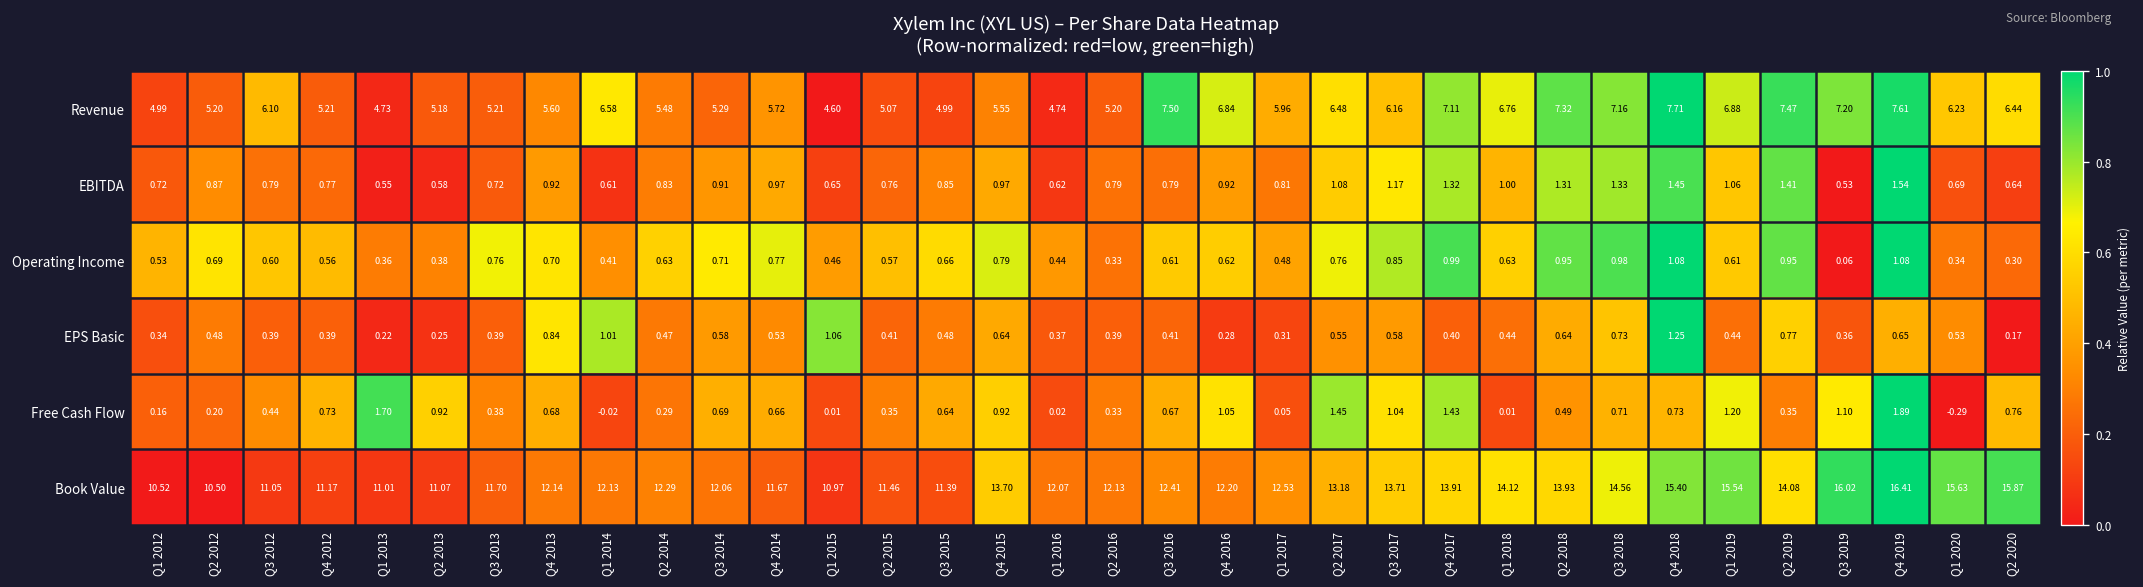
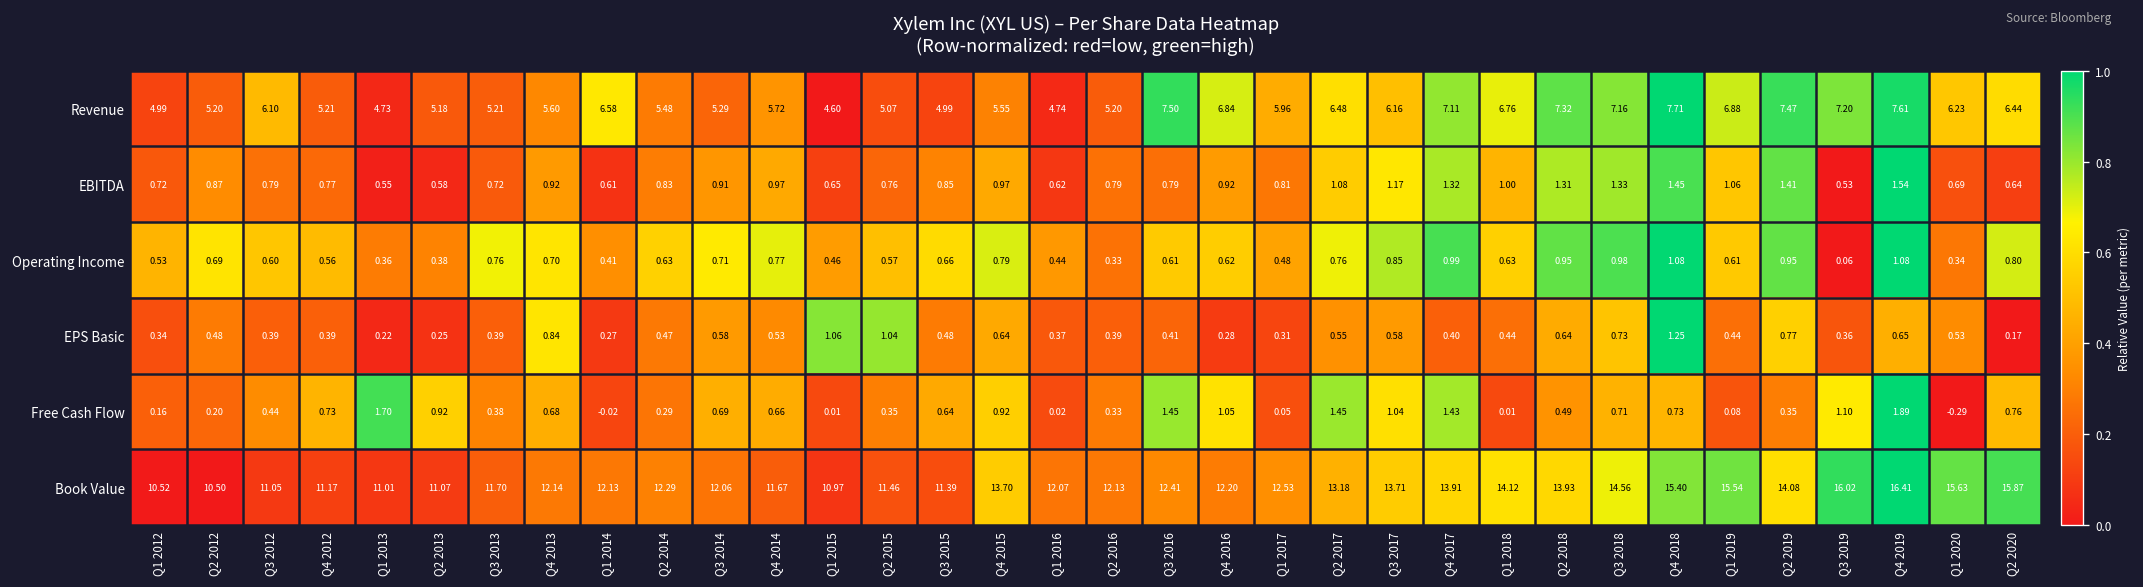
Operating Income, Q2 2020: 0.30 -> 0.80
EPS Basic, Q1 2014: 1.01 -> 0.27
EPS Basic, Q2 2015: 0.41 -> 1.04
Free Cash Flow, Q3 2016: 0.67 -> 1.45
Free Cash Flow, Q1 2019: 1.20 -> 0.08
